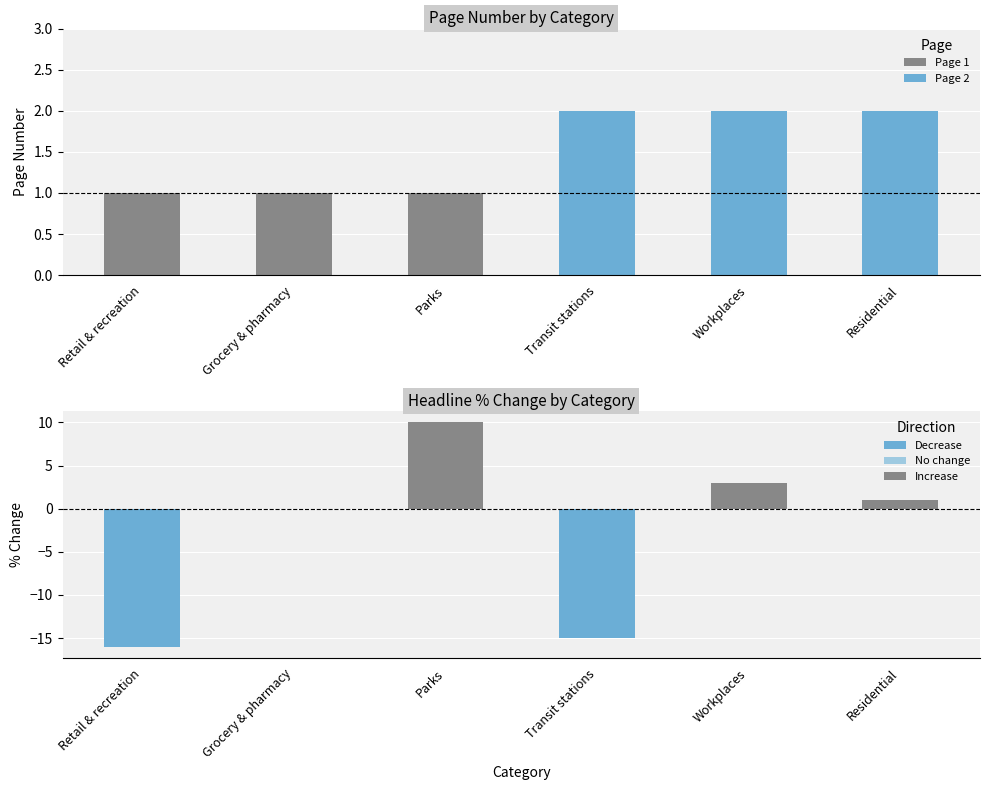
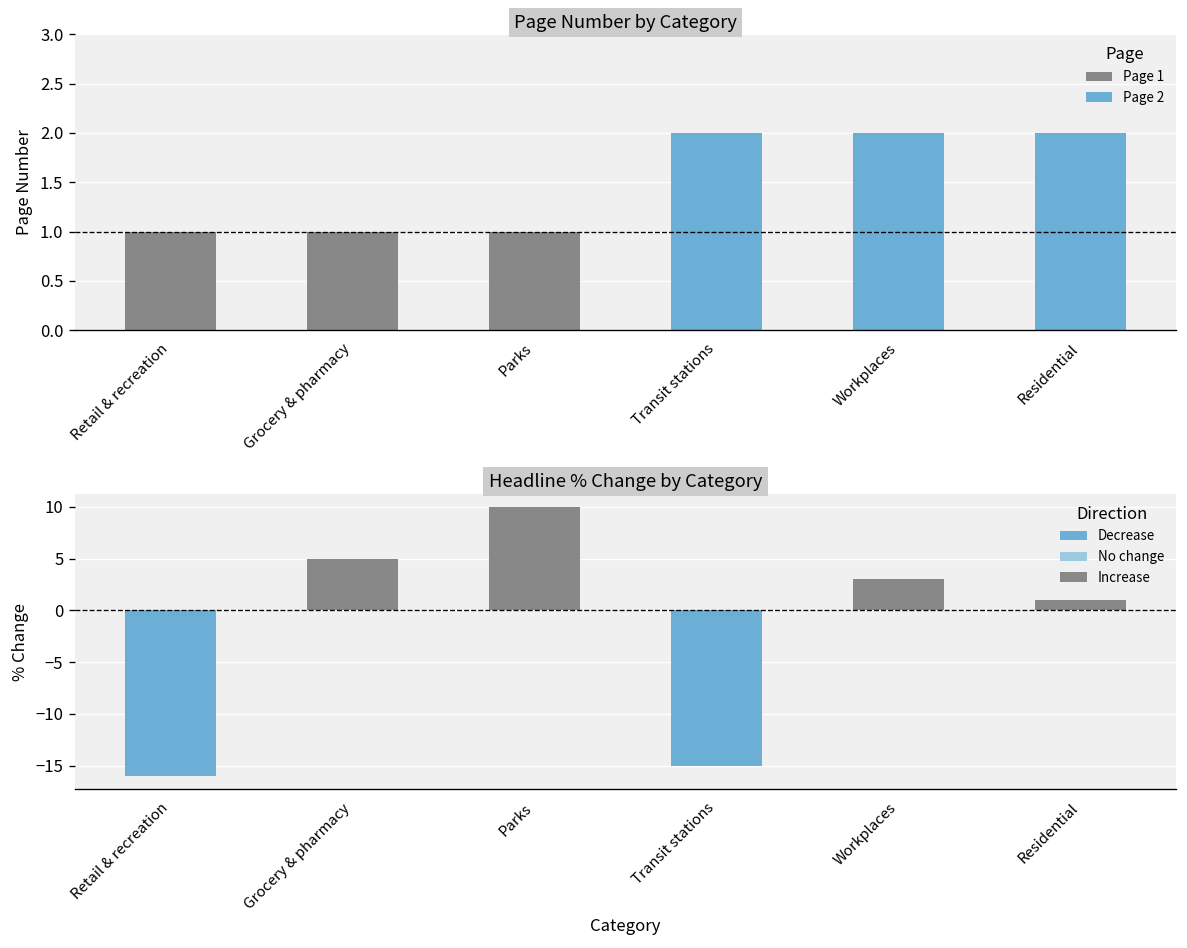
Headline % Change by Category, Grocery & pharmacy: 0 -> 5
